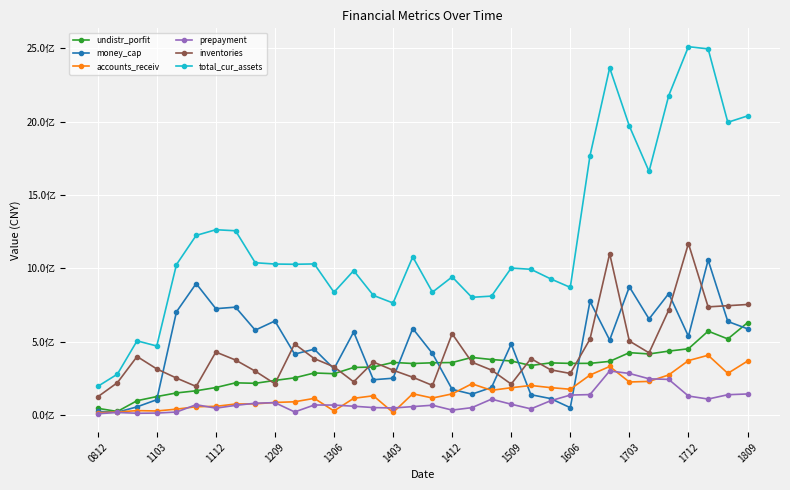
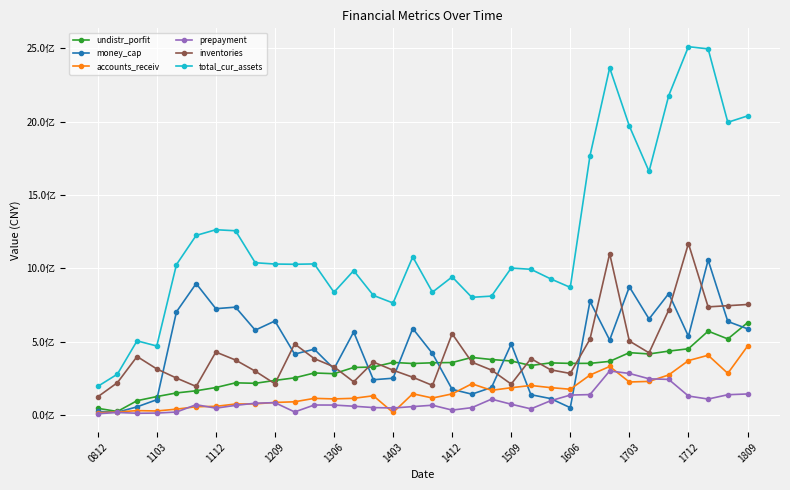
accounts_receiv, 1306: 0.3亿 -> 1.1亿
accounts_receiv, 1809: 3.7亿 -> 4.7亿
